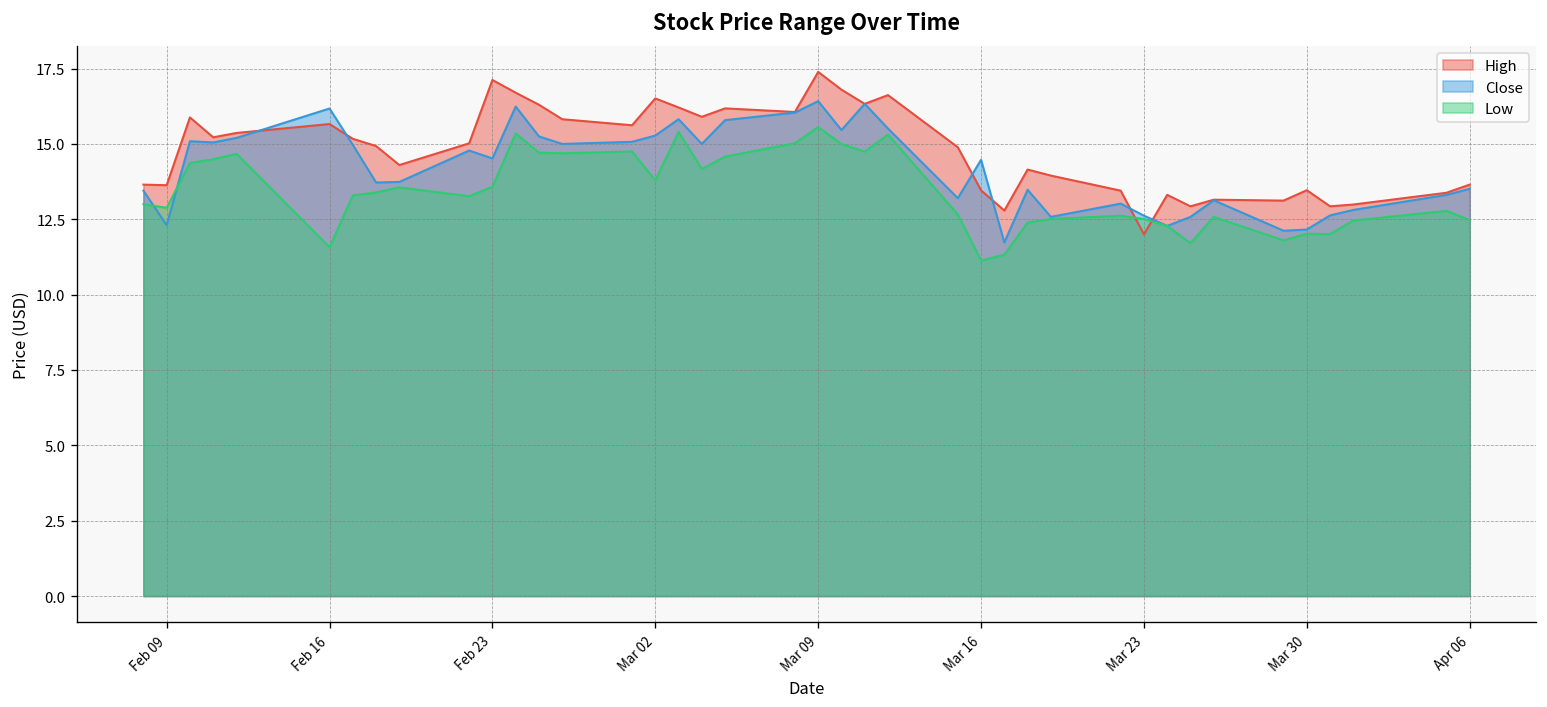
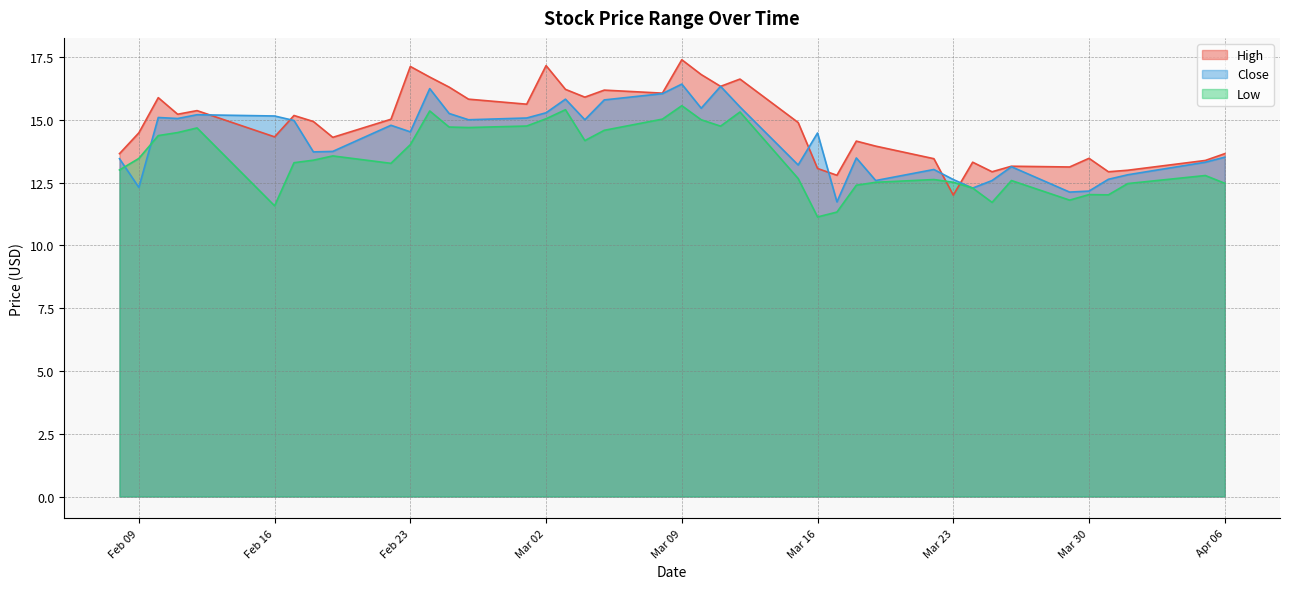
High, Feb 09: 13.6 -> 14.5
Low, Feb 09: 12.9 -> 13.5
High, Feb 16: 15.7 -> 14.3
Close, Feb 16: 16.2 -> 15.1
Low, Feb 23: 13.6 -> 14.0
High, Mar 02: 16.5 -> 17.2
Low, Mar 02: 13.8 -> 15.0
High, Mar 16: 13.5 -> 13.1
